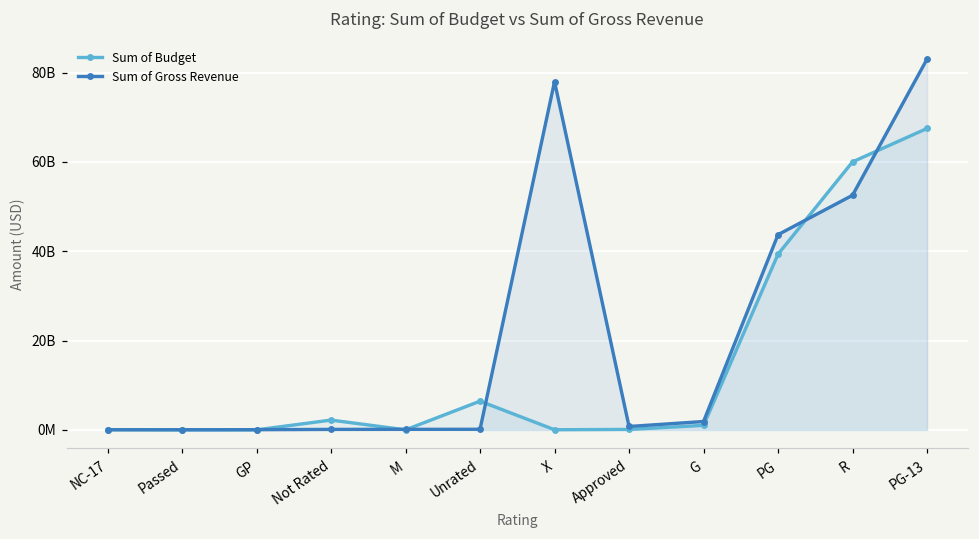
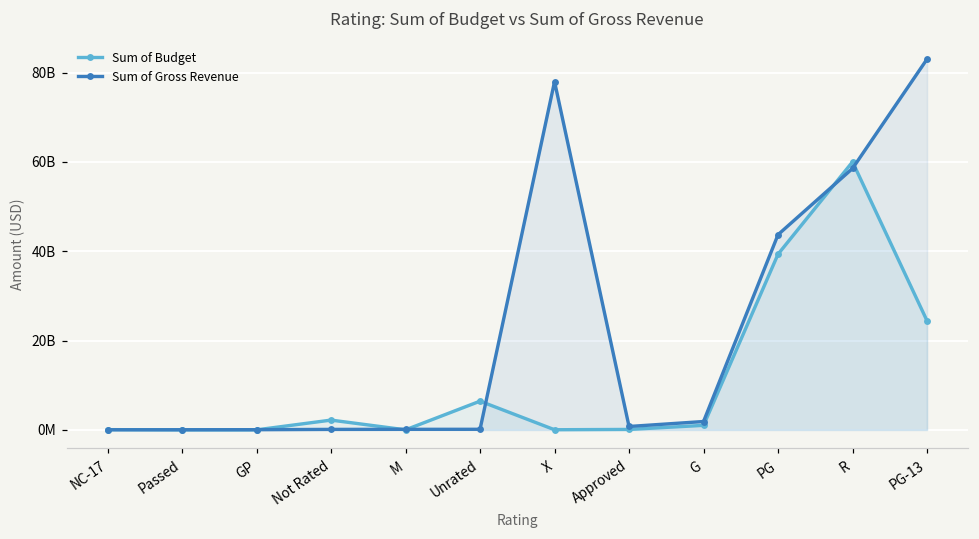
Sum of Gross Revenue, R: 53000000000 -> 59000000000
Sum of Budget, PG-13: 67000000000 -> 24000000000
